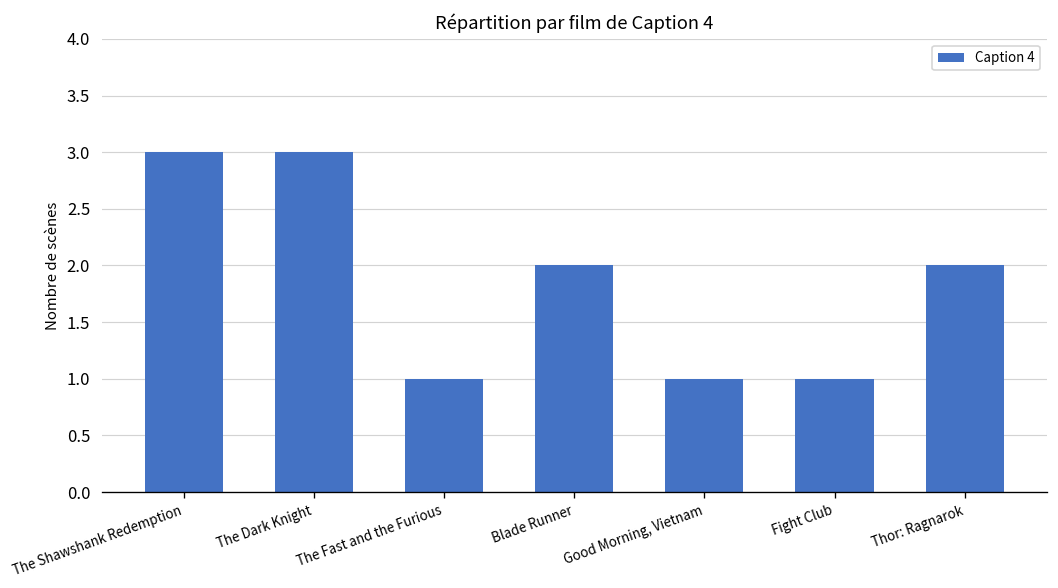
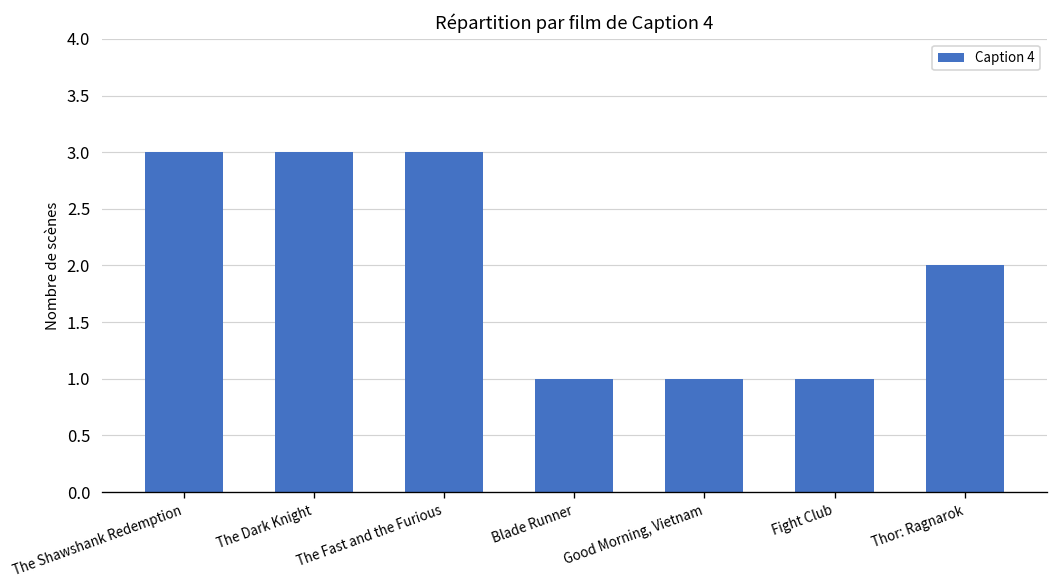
The Fast and the Furious: 1 -> 3
Blade Runner: 2 -> 1
